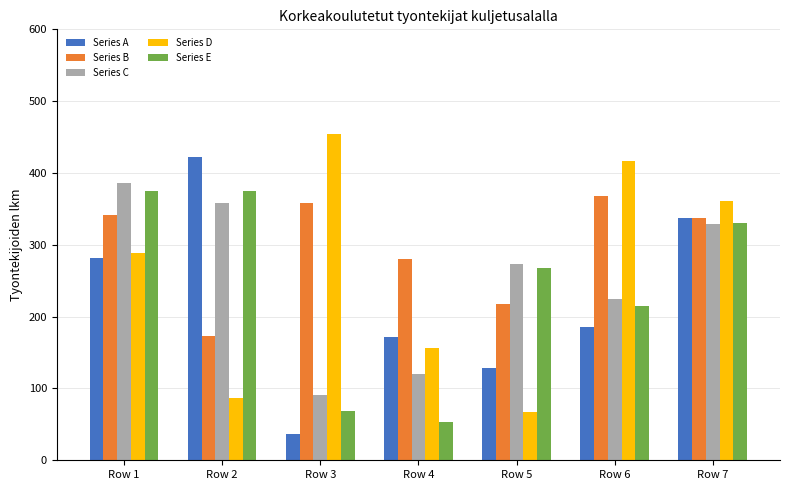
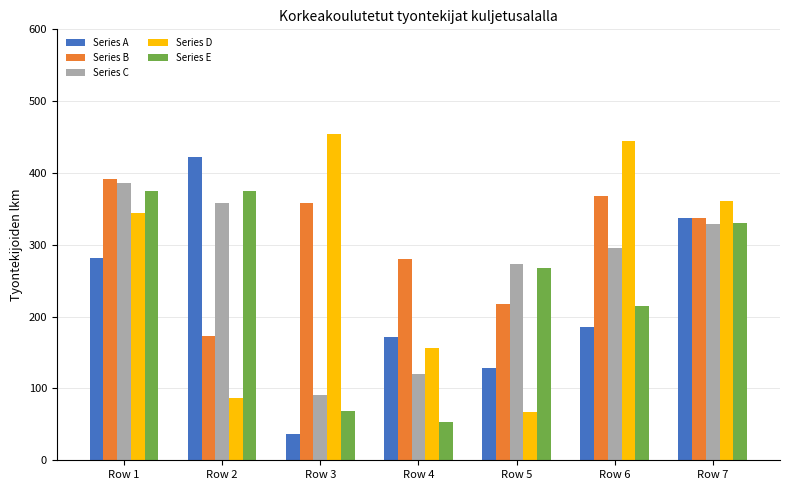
Series B, Row 1: 340 -> 390
Series D, Row 1: 290 -> 340
Series C, Row 6: 230 -> 300
Series D, Row 6: 420 -> 440
